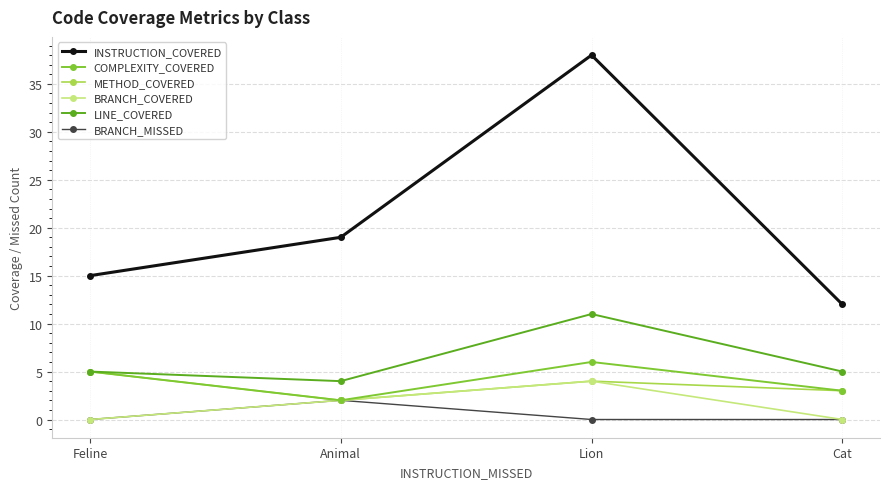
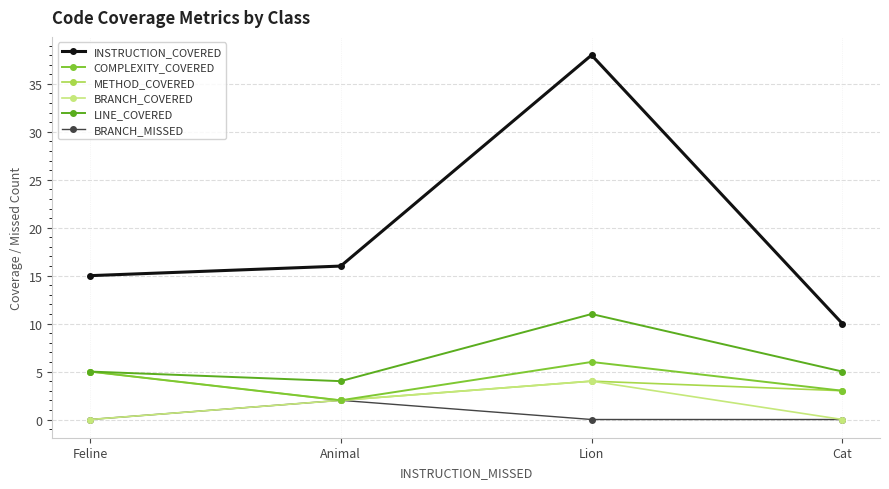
INSTRUCTION_COVERED, Animal: 19 -> 16
INSTRUCTION_COVERED, Cat: 12 -> 10
